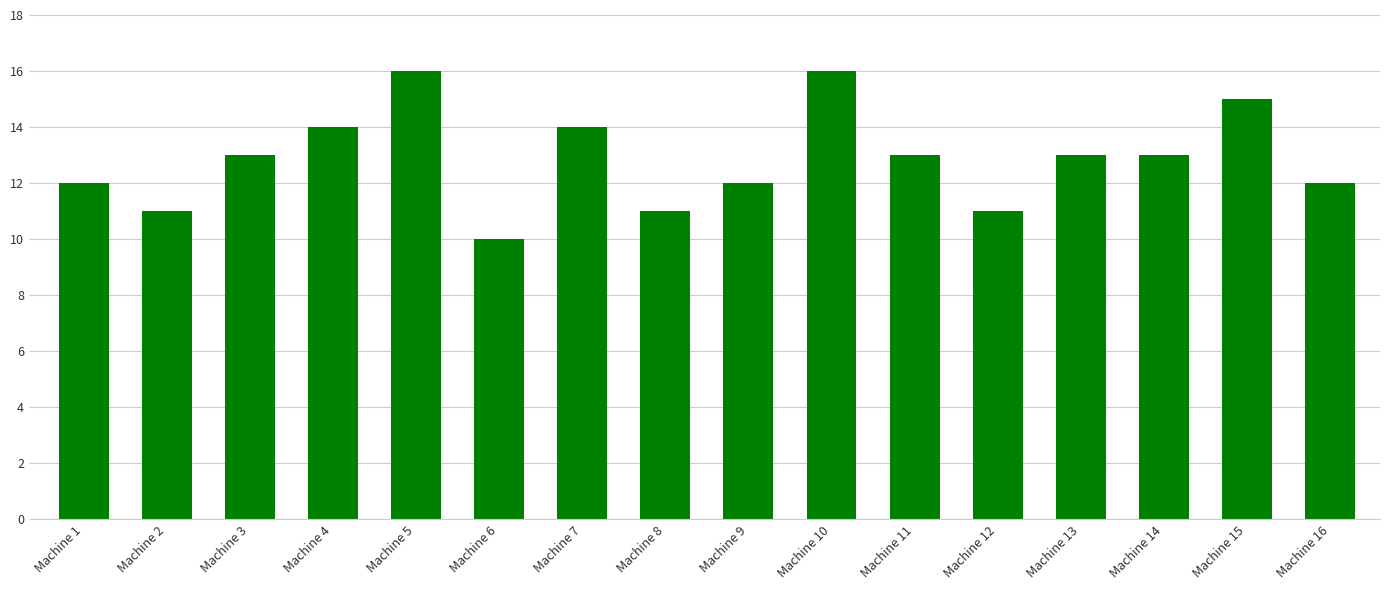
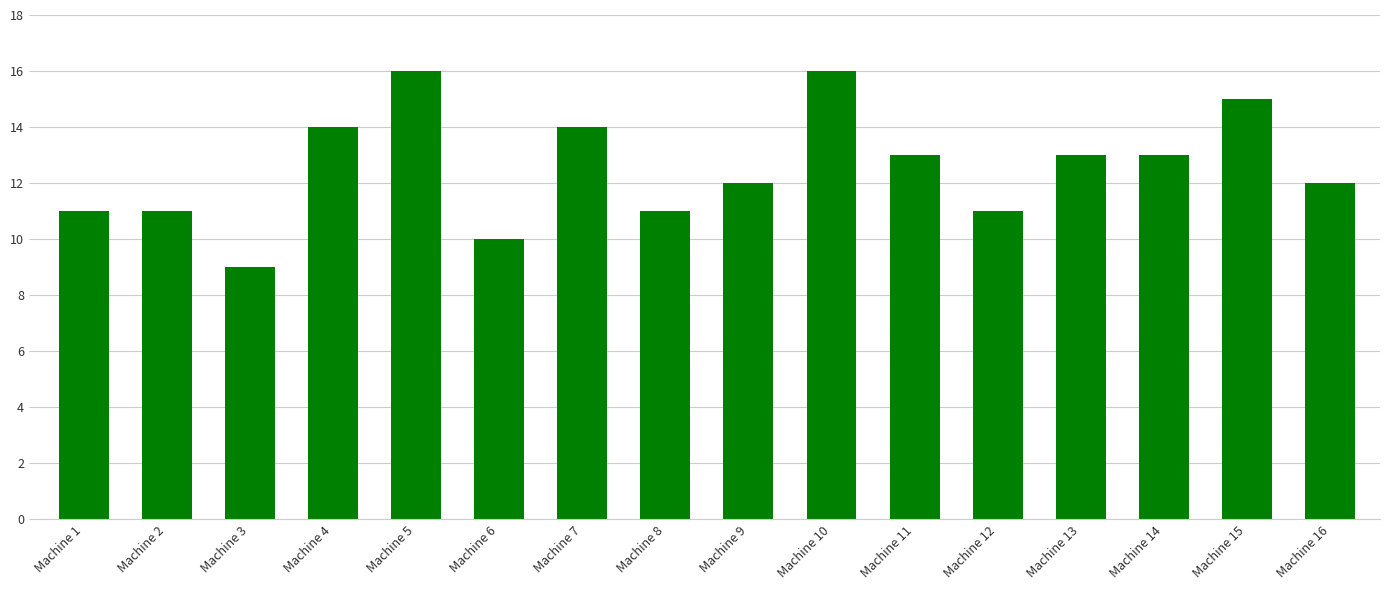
Machine 1: 12 -> 11
Machine 3: 13 -> 9
